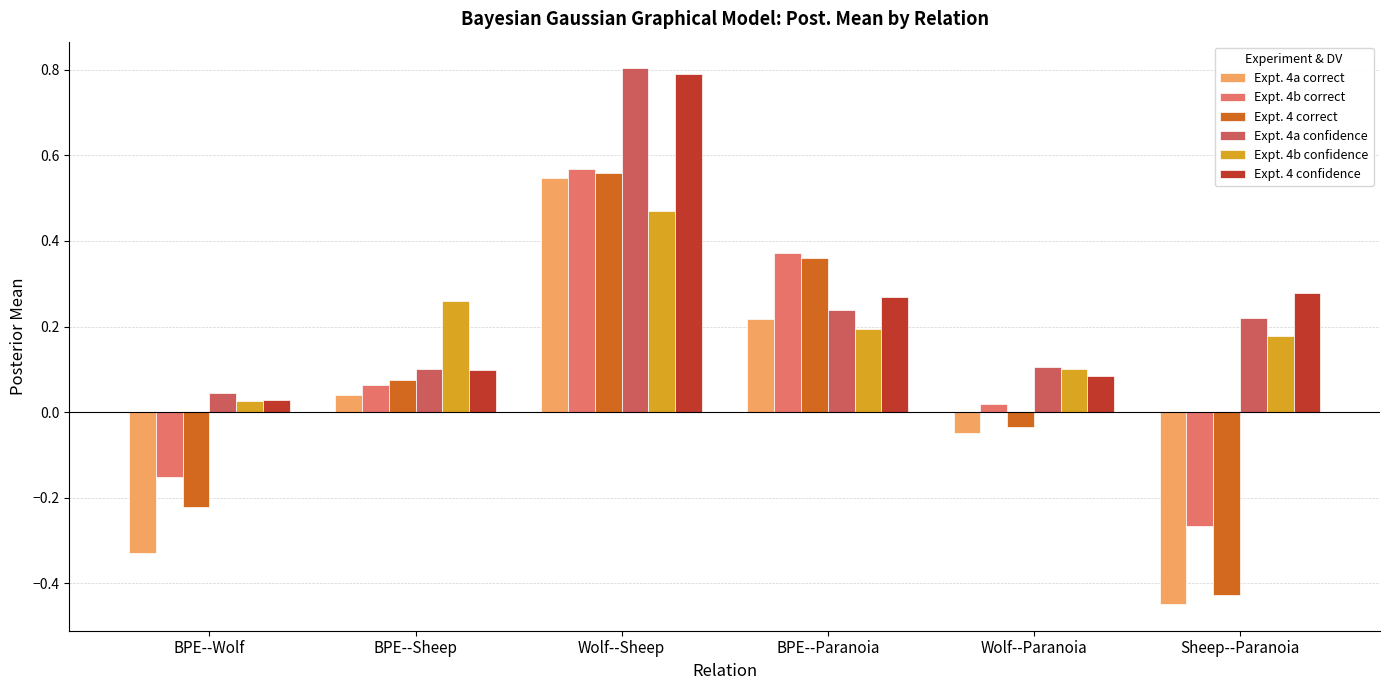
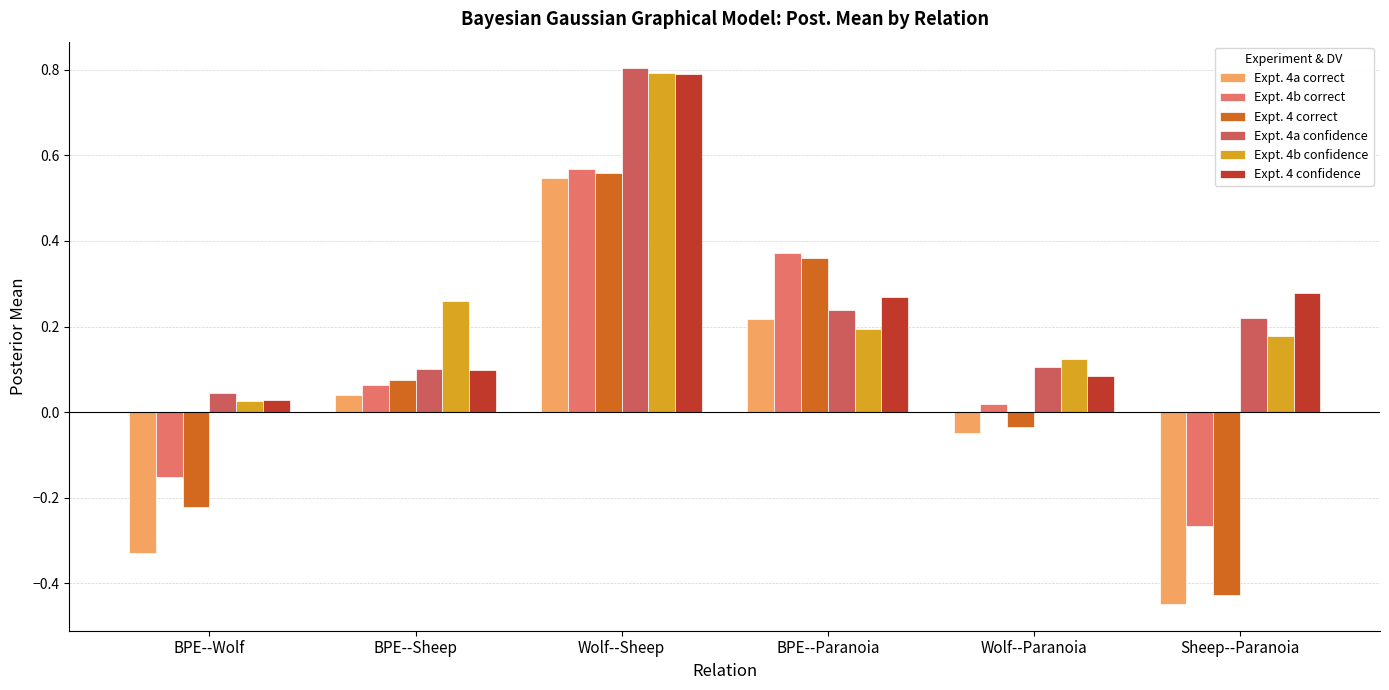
Expt. 4b confidence, Wolf--Sheep: 0.47 -> 0.79
Expt. 4b confidence, Wolf--Paranoia: 0.10 -> 0.12
